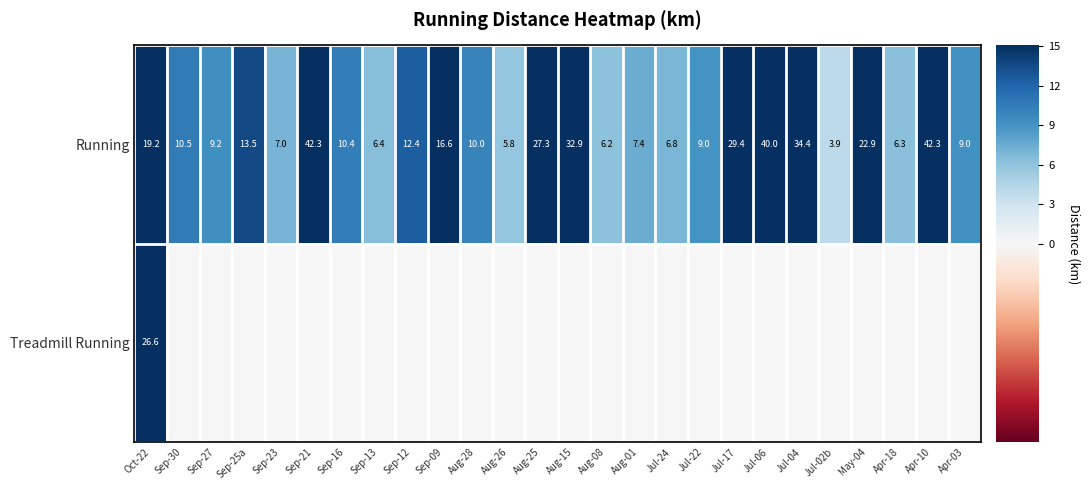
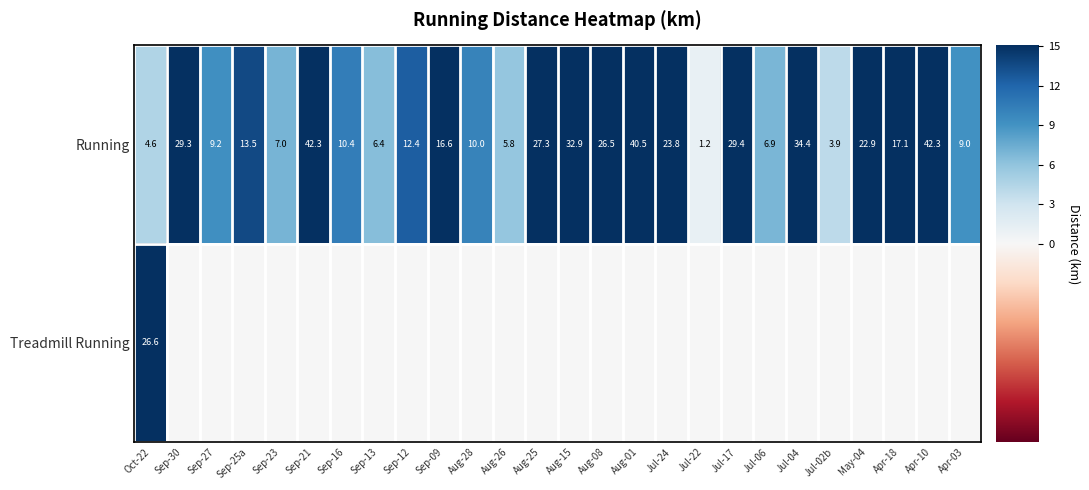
Running, Oct-22: 19.2 -> 4.6
Running, Sep-30: 10.5 -> 29.3
Running, Aug-08: 6.2 -> 26.5
Running, Aug-01: 7.4 -> 40.5
Running, Jul-24: 6.8 -> 23.8
Running, Jul-22: 9.0 -> 1.2
Running, Jul-06: 40.0 -> 6.9
Running, Apr-18: 6.3 -> 17.1
